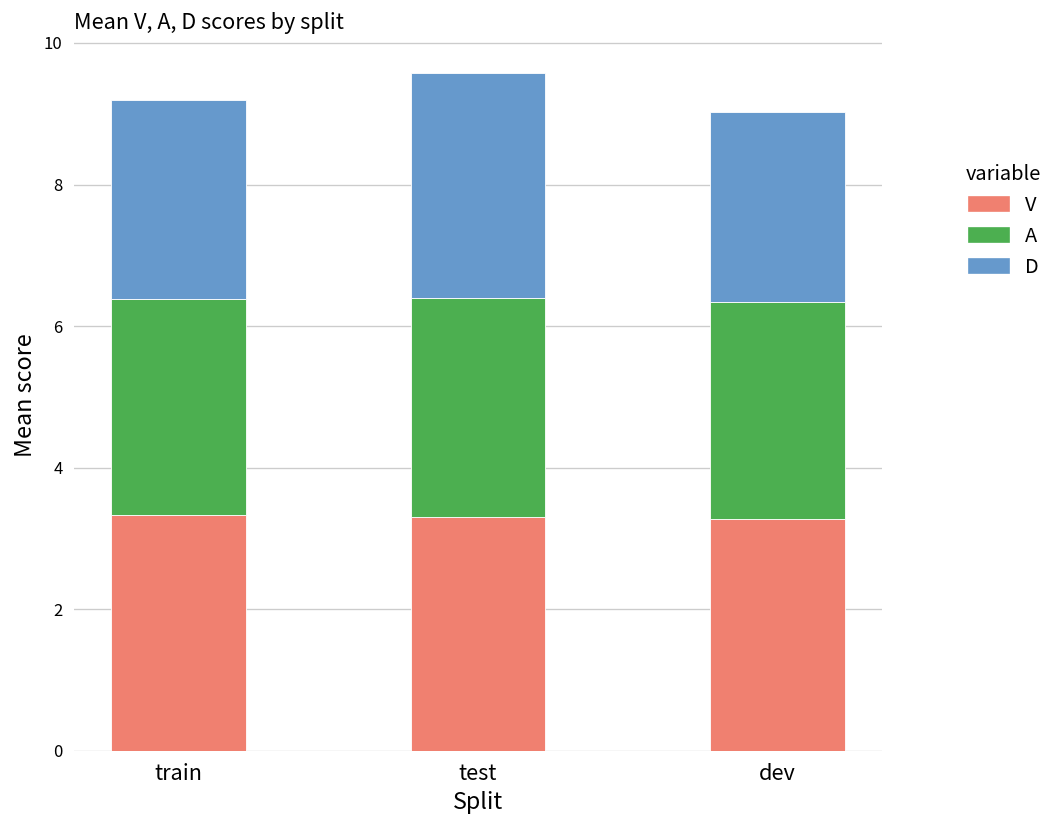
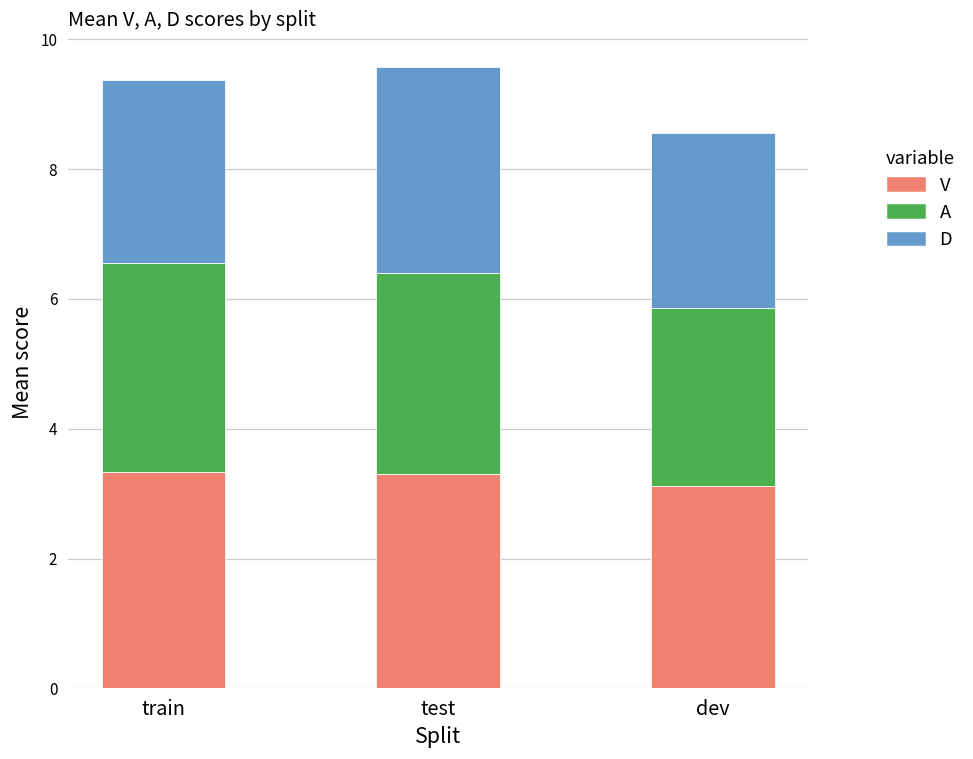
A, train: 3.1 -> 3.2
V, dev: 3.3 -> 3.1
A, dev: 3.1 -> 2.8
